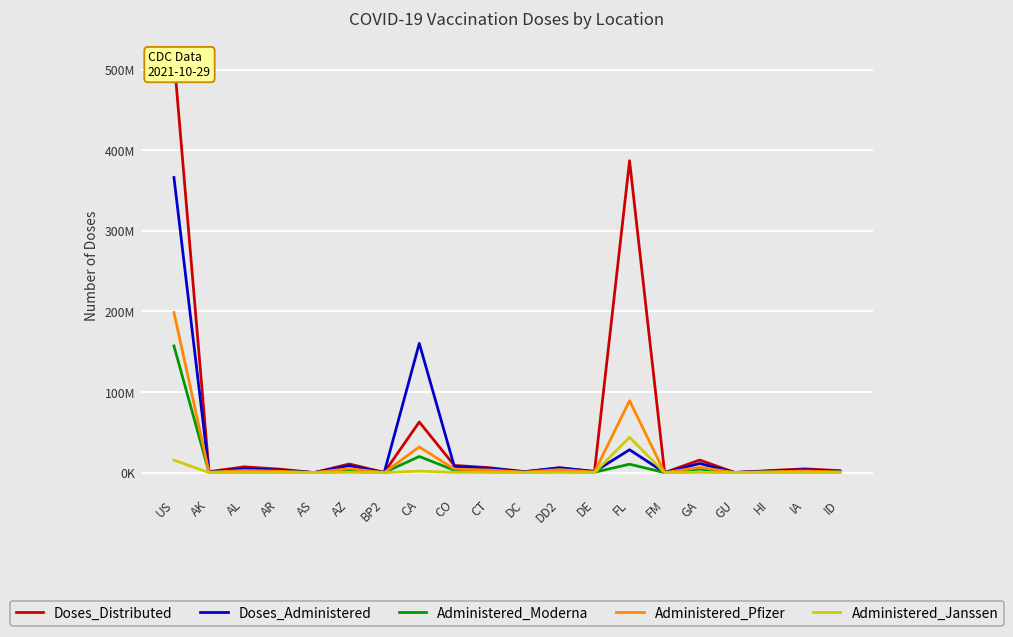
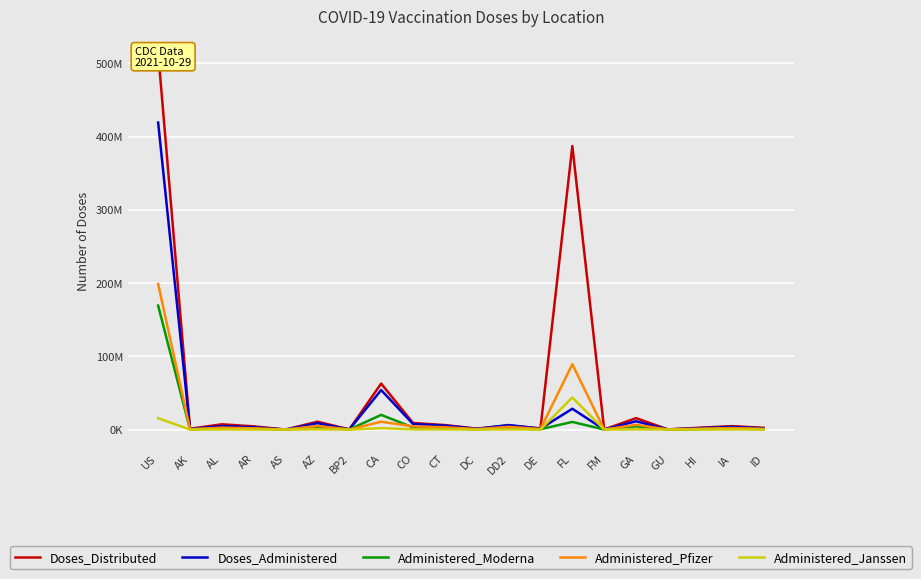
Doses_Administered, US: 370000000 -> 420000000
Administered_Moderna, US: 160000000 -> 170000000
Doses_Administered, CA: 160000000 -> 50000000
Administered_Pfizer, CA: 30000000 -> 10000000
